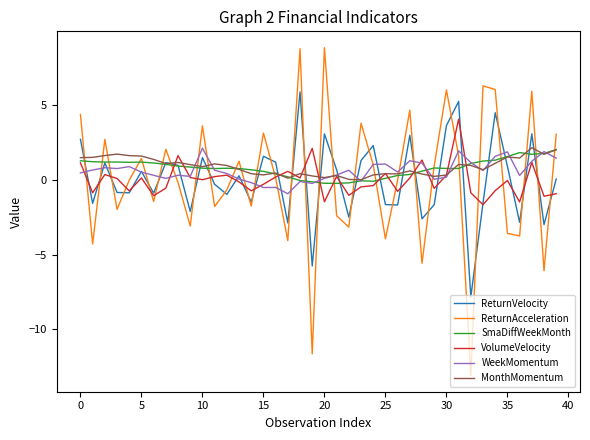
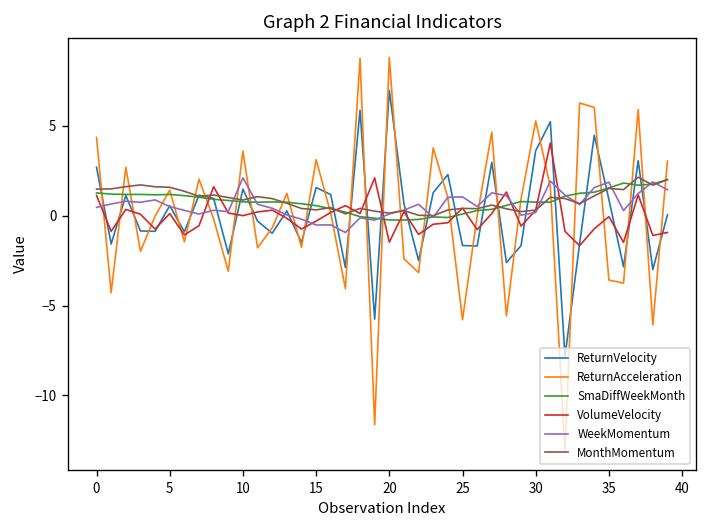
ReturnVelocity, 20: 3.1 -> 7.0
ReturnAcceleration, 25: -3.9 -> -5.8
ReturnAcceleration, 30: 6.0 -> 5.3
